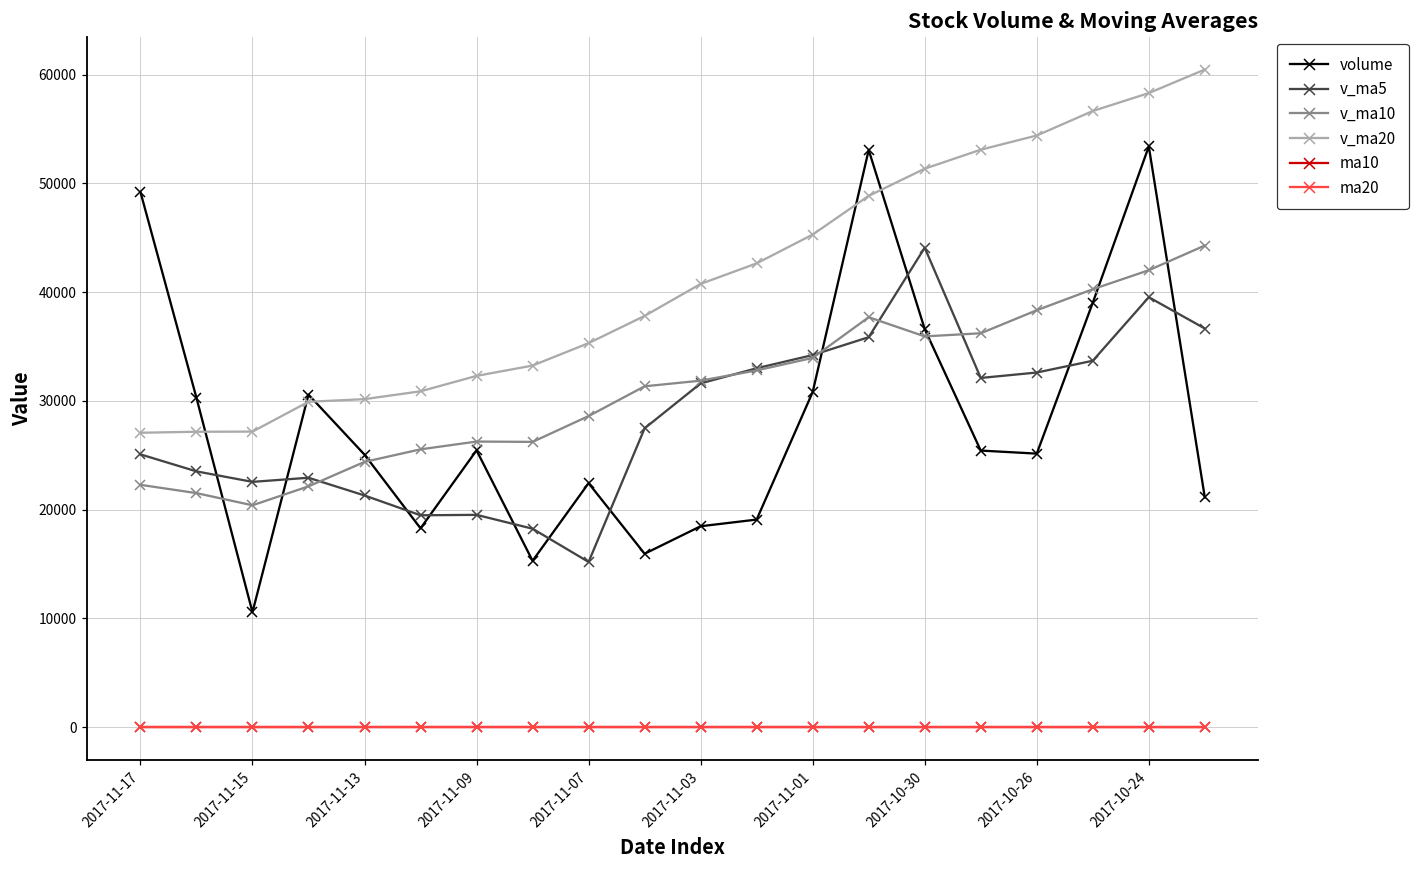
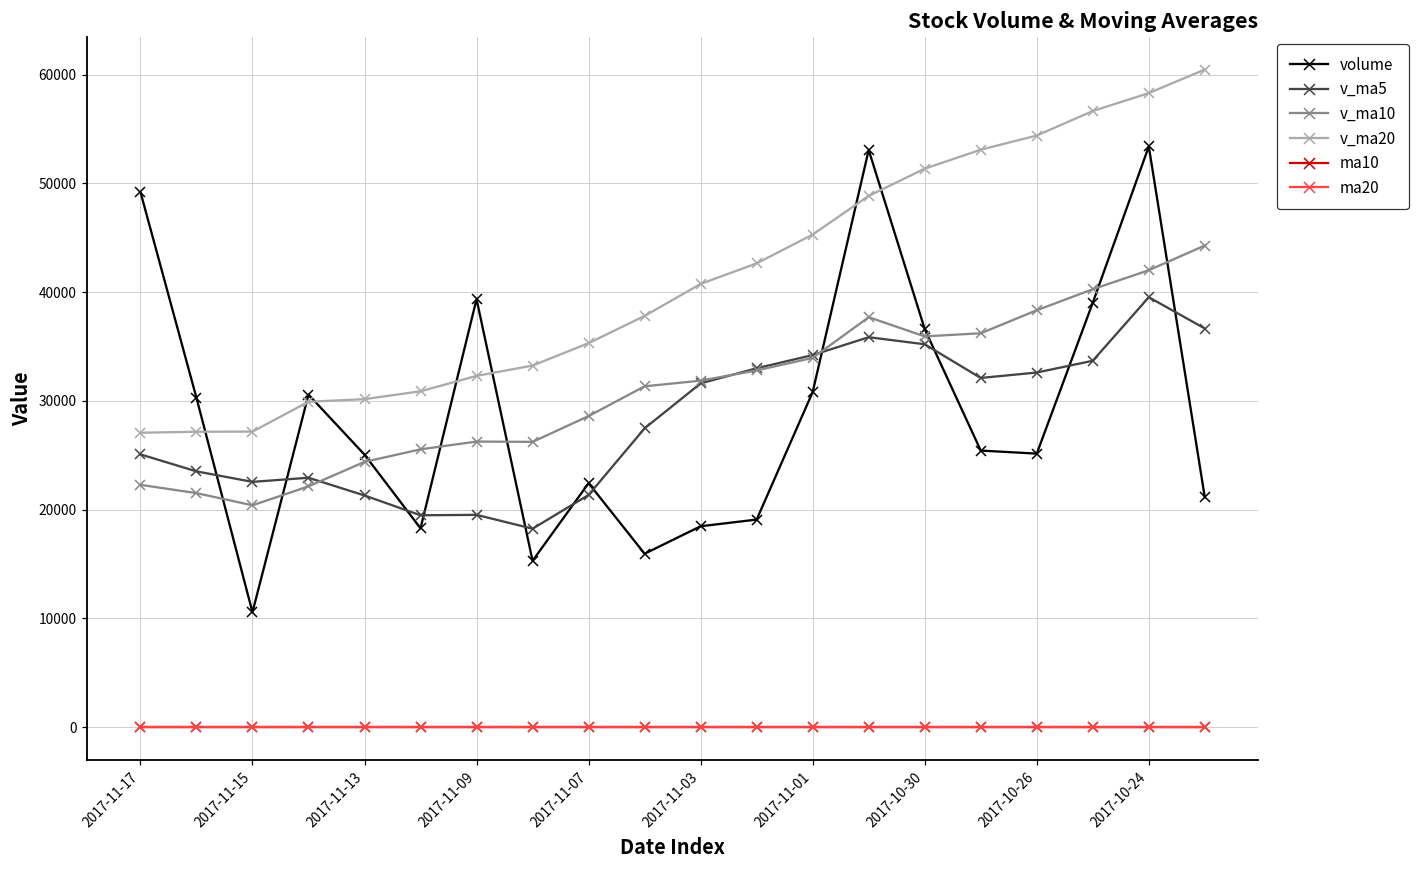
volume, 2017-11-09: 25000 -> 39000
v_ma5, 2017-11-07: 15000 -> 21000
v_ma5, 2017-10-30: 44000 -> 35000
